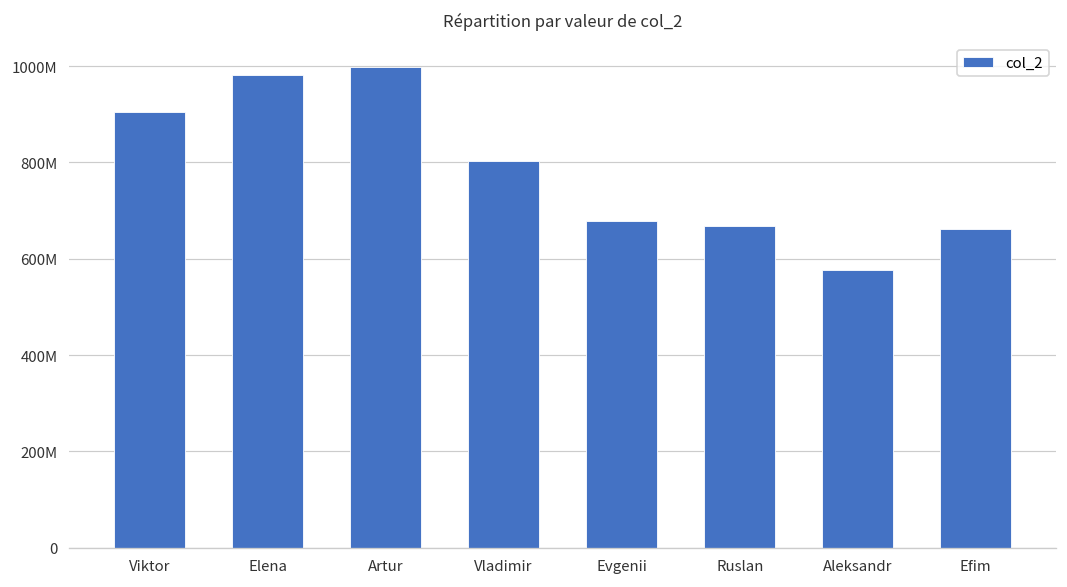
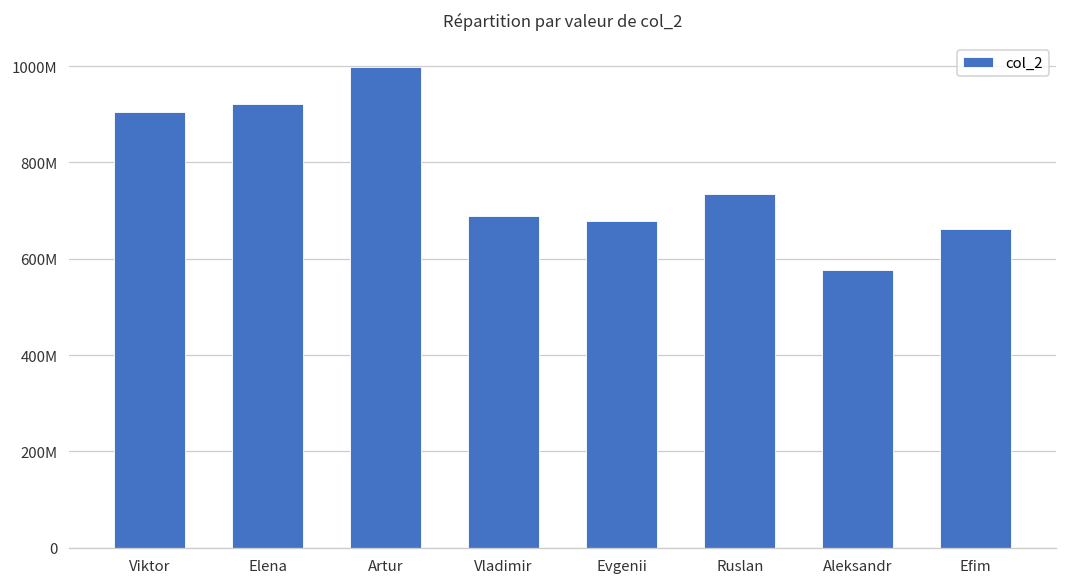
Elena: 980000000 -> 920000000
Vladimir: 800000000 -> 690000000
Ruslan: 670000000 -> 730000000
